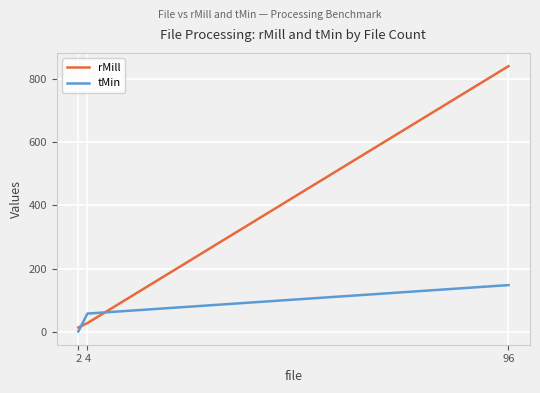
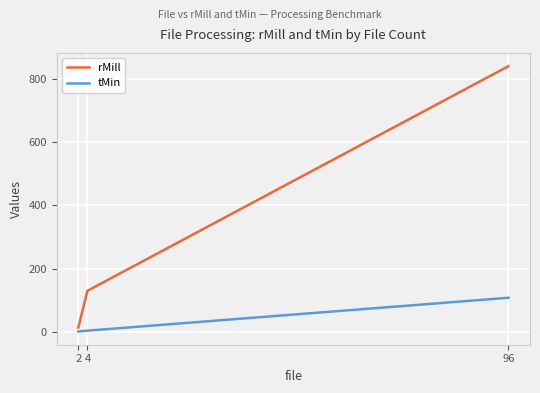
rMill, 4: 30 -> 130
tMin, 4: 60 -> 0
tMin, 96: 150 -> 110
